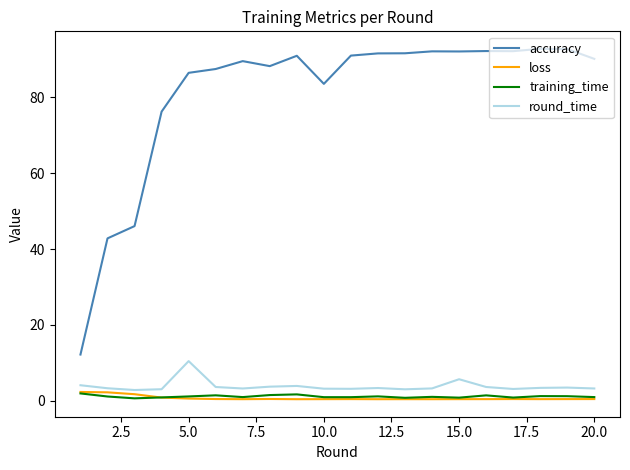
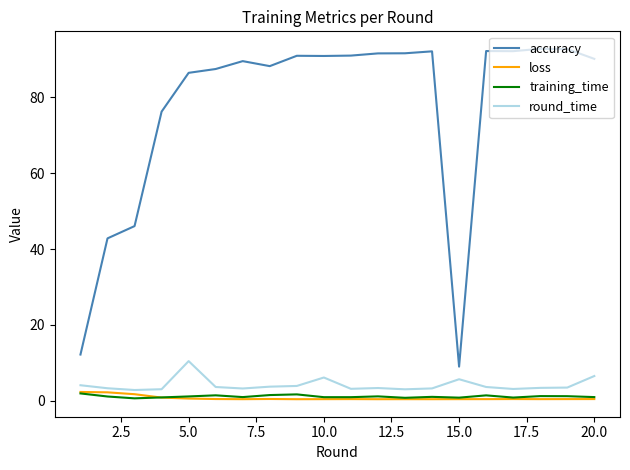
accuracy, 10.0: 84 -> 91
round_time, 10.0: 3 -> 6
accuracy, 15.0: 92 -> 9
round_time, 20.0: 3 -> 6
